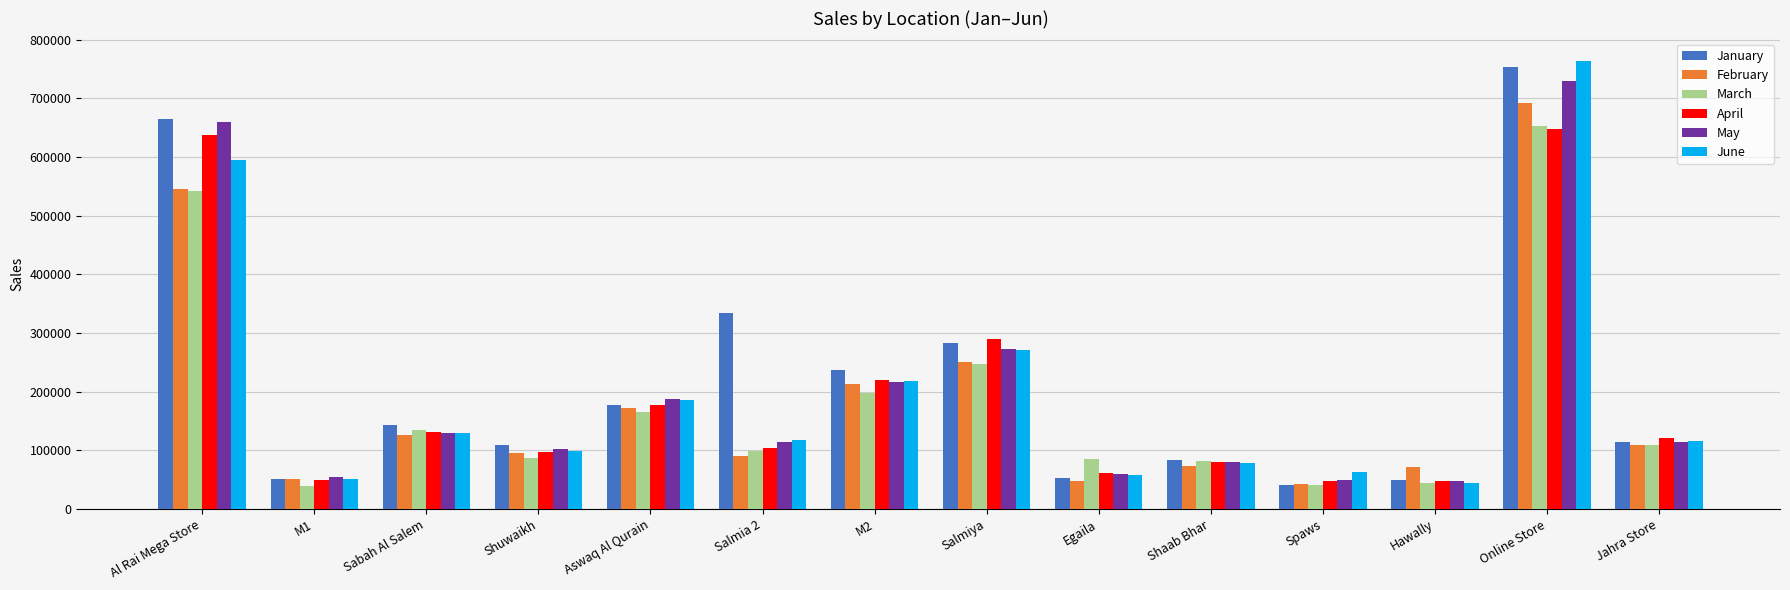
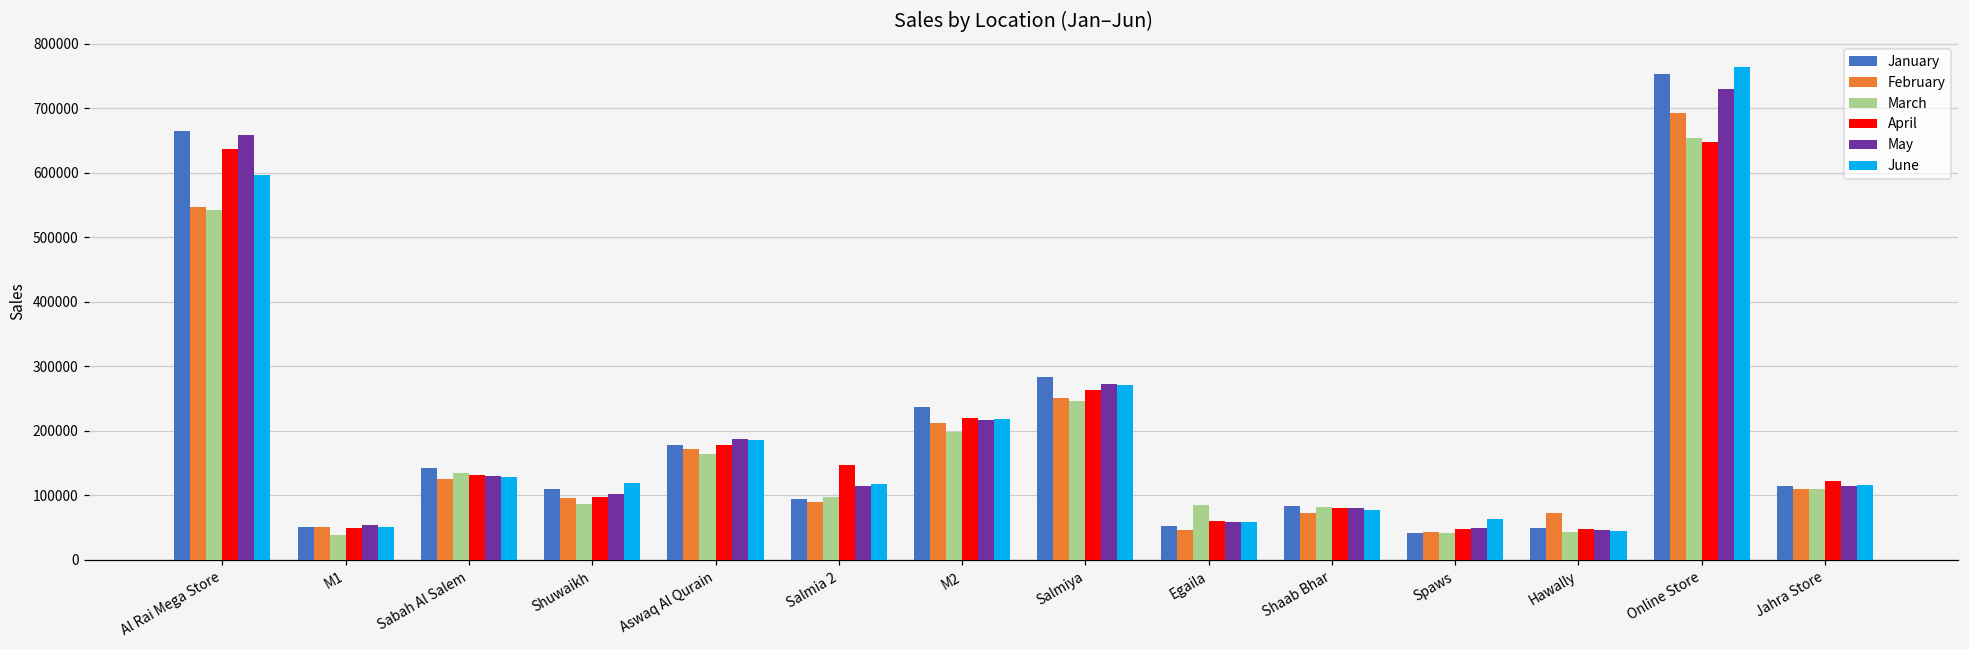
June, Shuwaikh: 100000 -> 120000
January, Salmia 2: 330000 -> 90000
April, Salmia 2: 100000 -> 150000
April, Salmiya: 290000 -> 260000
